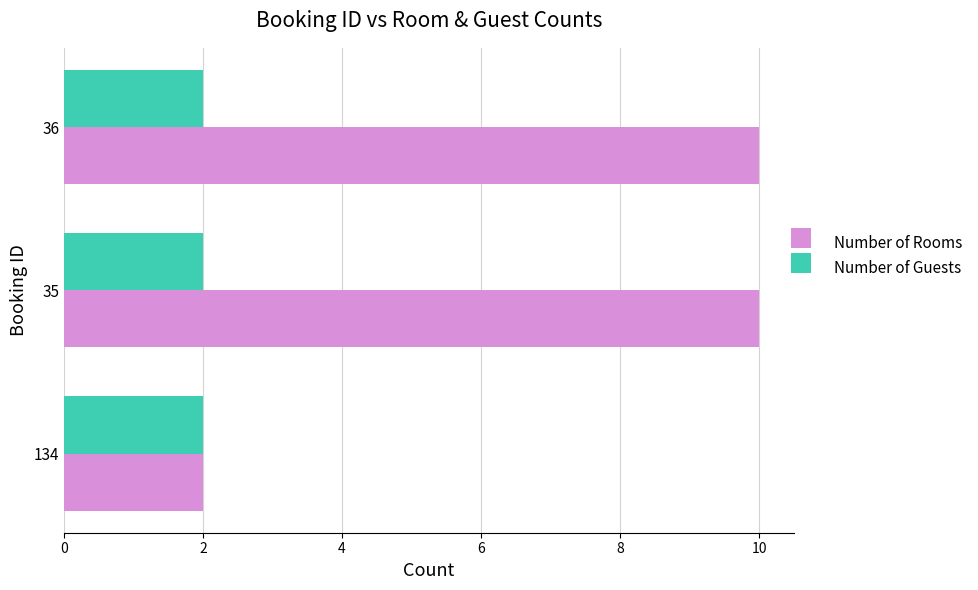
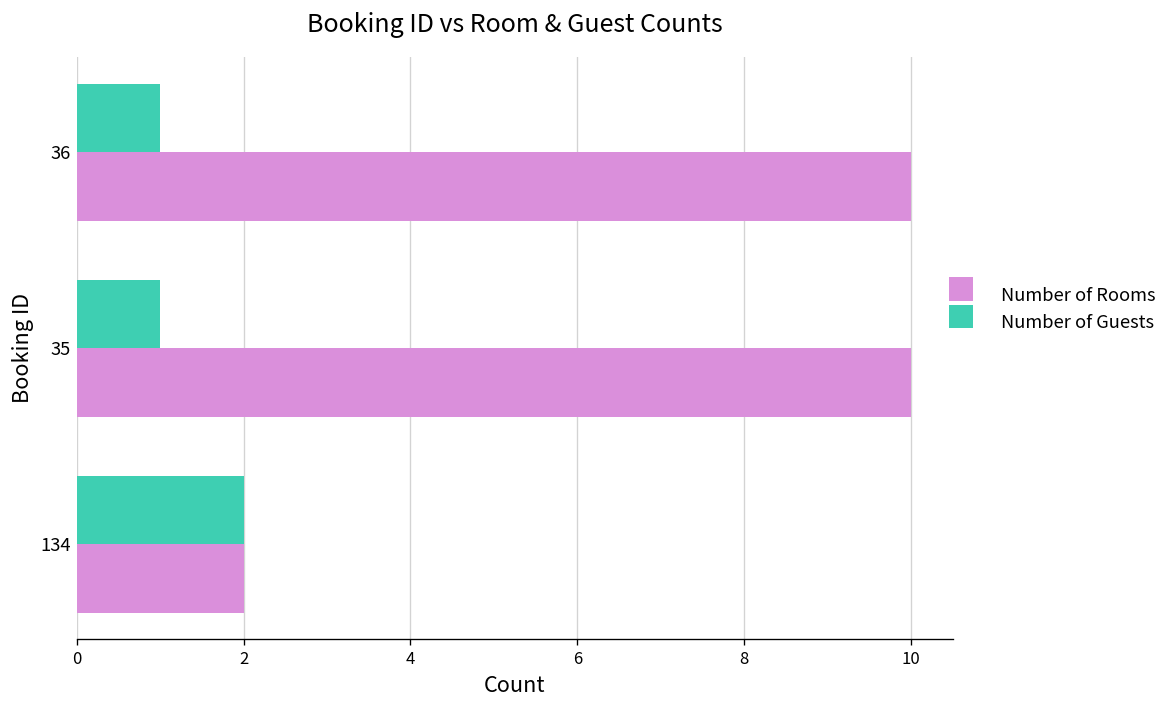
Number of Guests, 36: 2 -> 1
Number of Guests, 35: 2 -> 1
